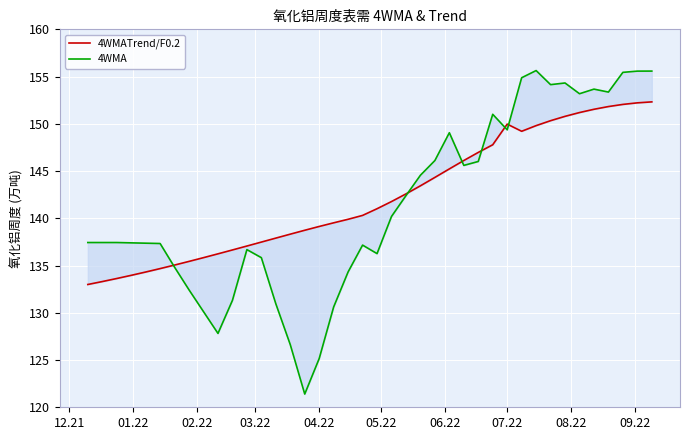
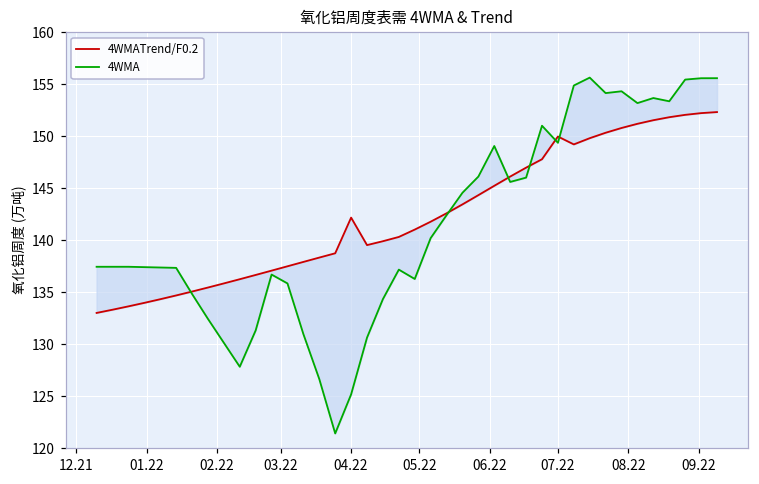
4WMATrend/F0.2, 04.22: 139 -> 142
